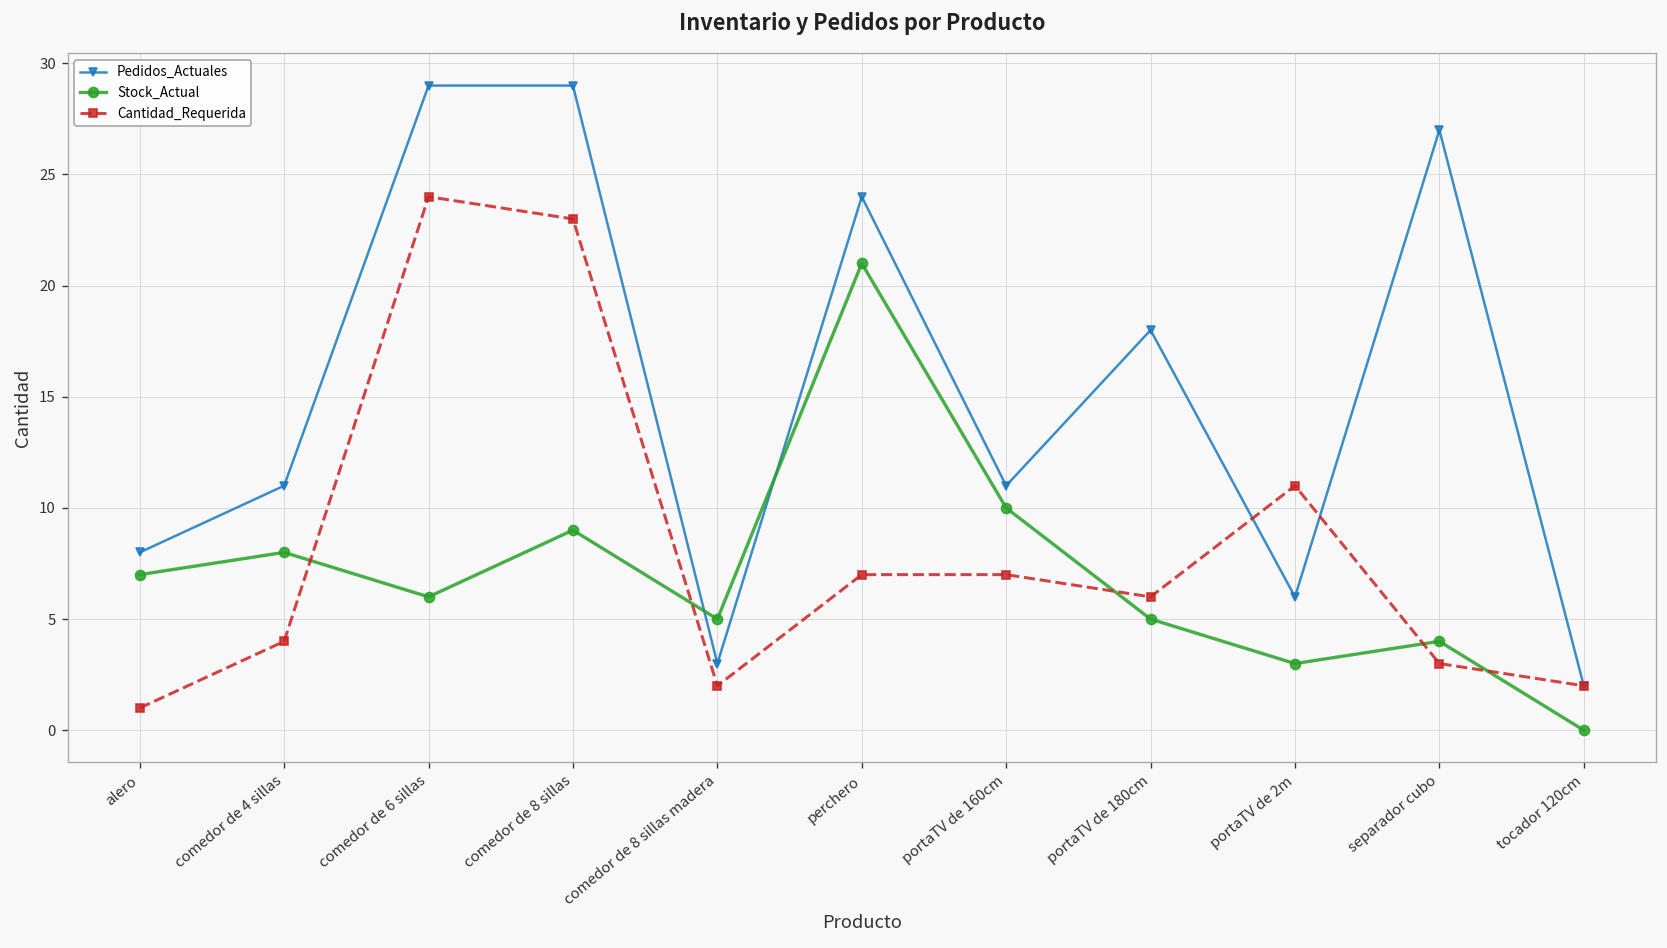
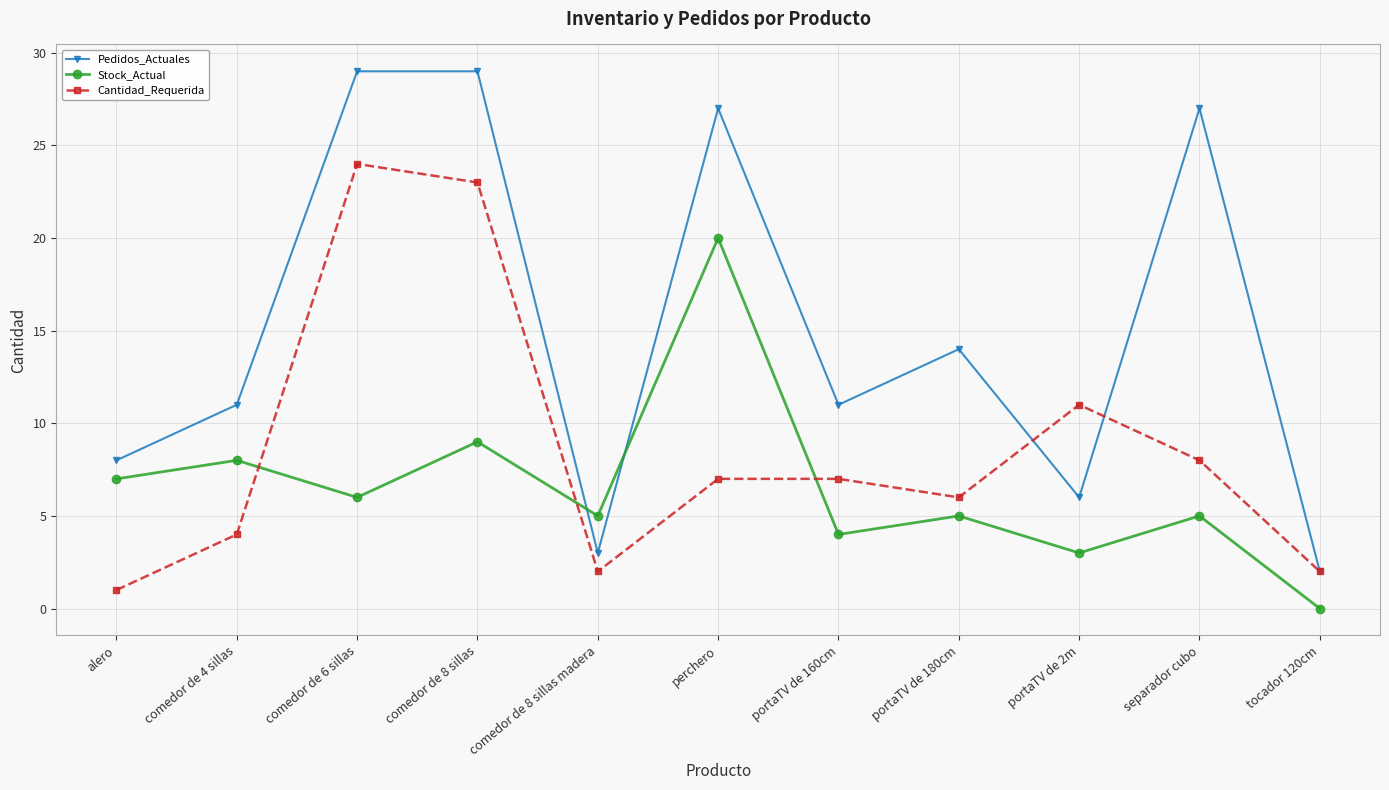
Pedidos_Actuales, perchero: 24 -> 27
Stock_Actual, perchero: 21 -> 20
Stock_Actual, portaTV de 160cm: 10 -> 4
Pedidos_Actuales, portaTV de 180cm: 18 -> 14
Stock_Actual, separador cubo: 4 -> 5
Cantidad_Requerida, separador cubo: 3 -> 8
